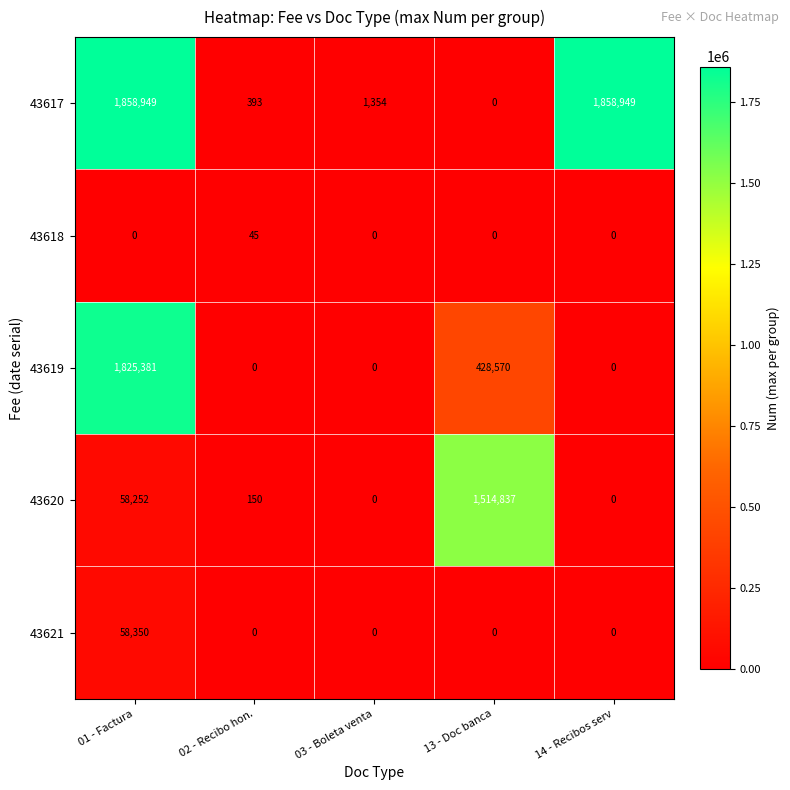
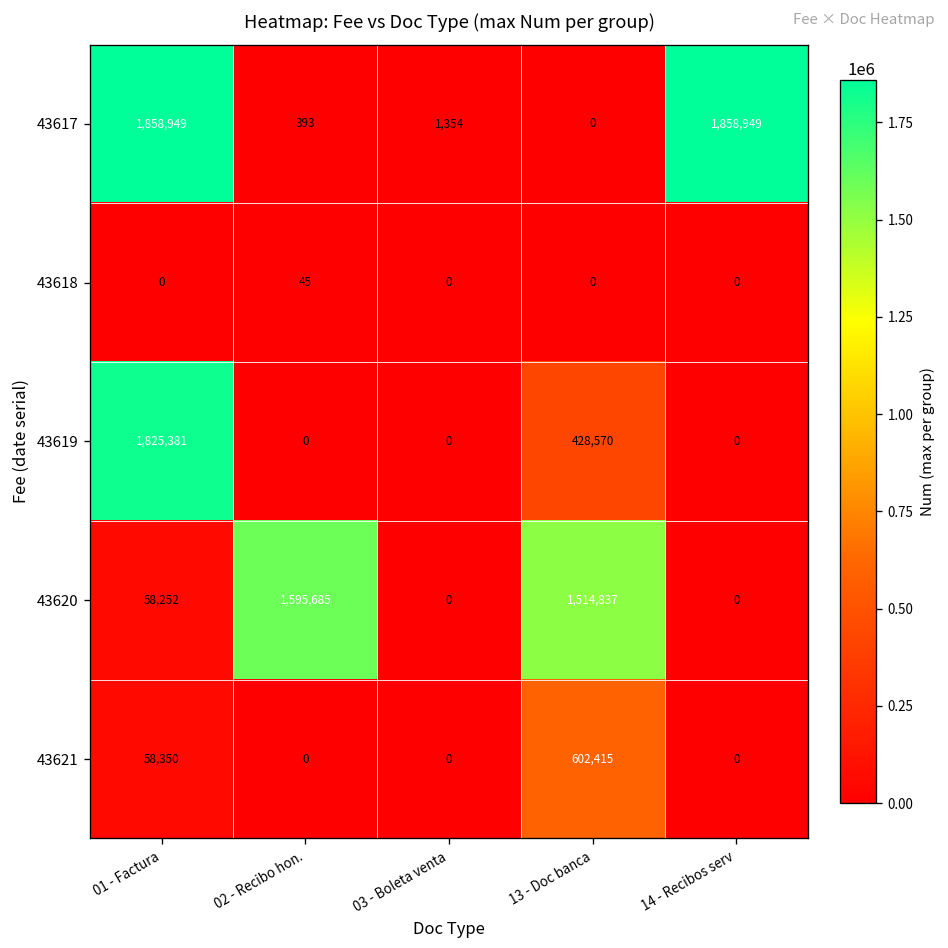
43620, 02 - Recibo hon.: 150 -> 1,595,685
43621, 13 - Doc banca: 0 -> 602,415
